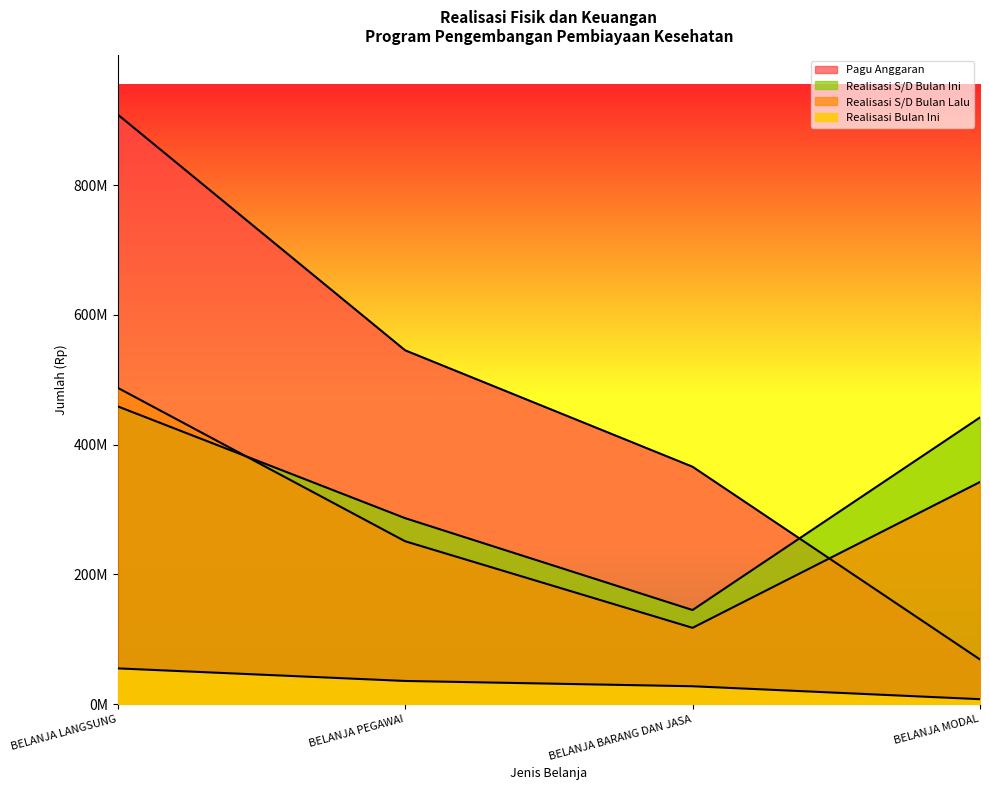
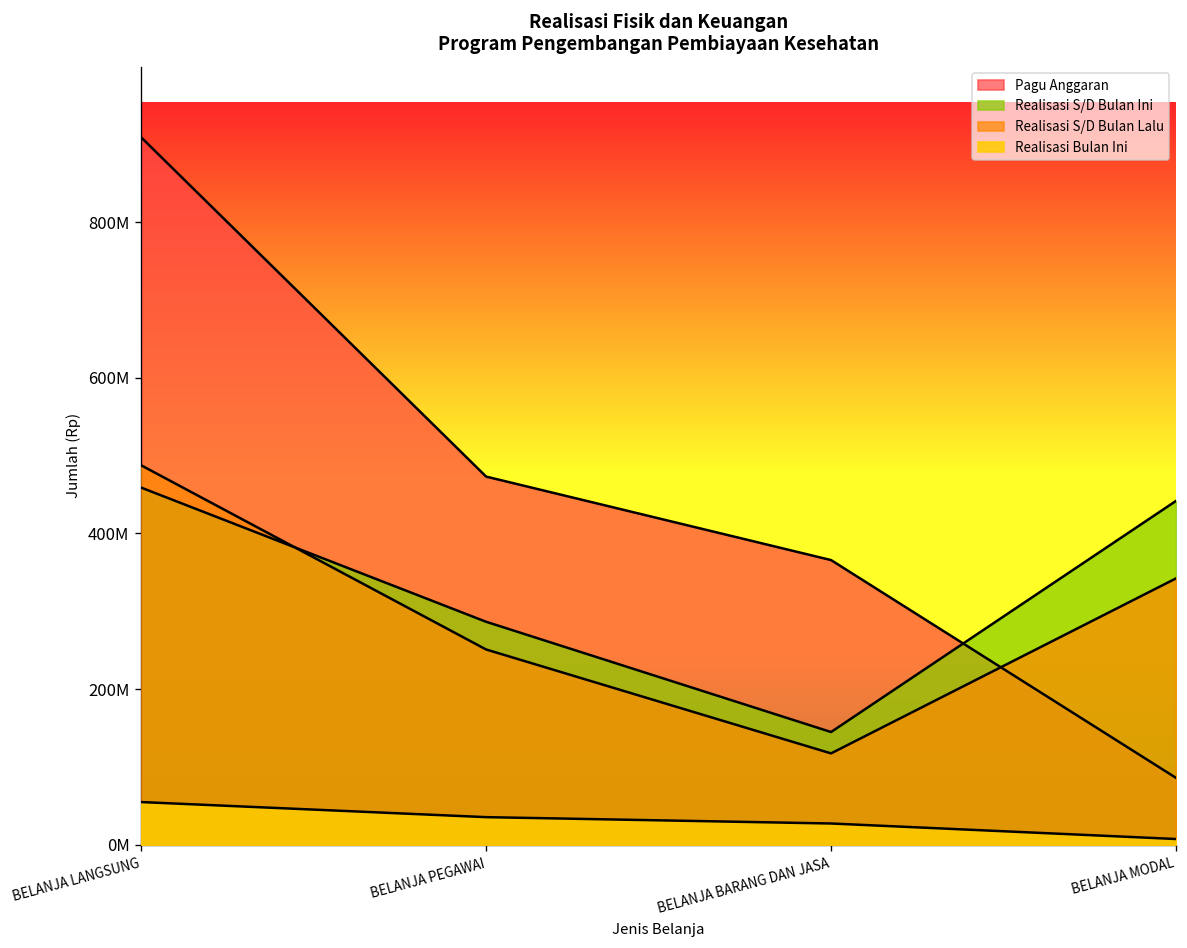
Pagu Anggaran, BELANJA PEGAWAI: 550000000 -> 470000000
Pagu Anggaran, BELANJA MODAL: 70000000 -> 90000000
